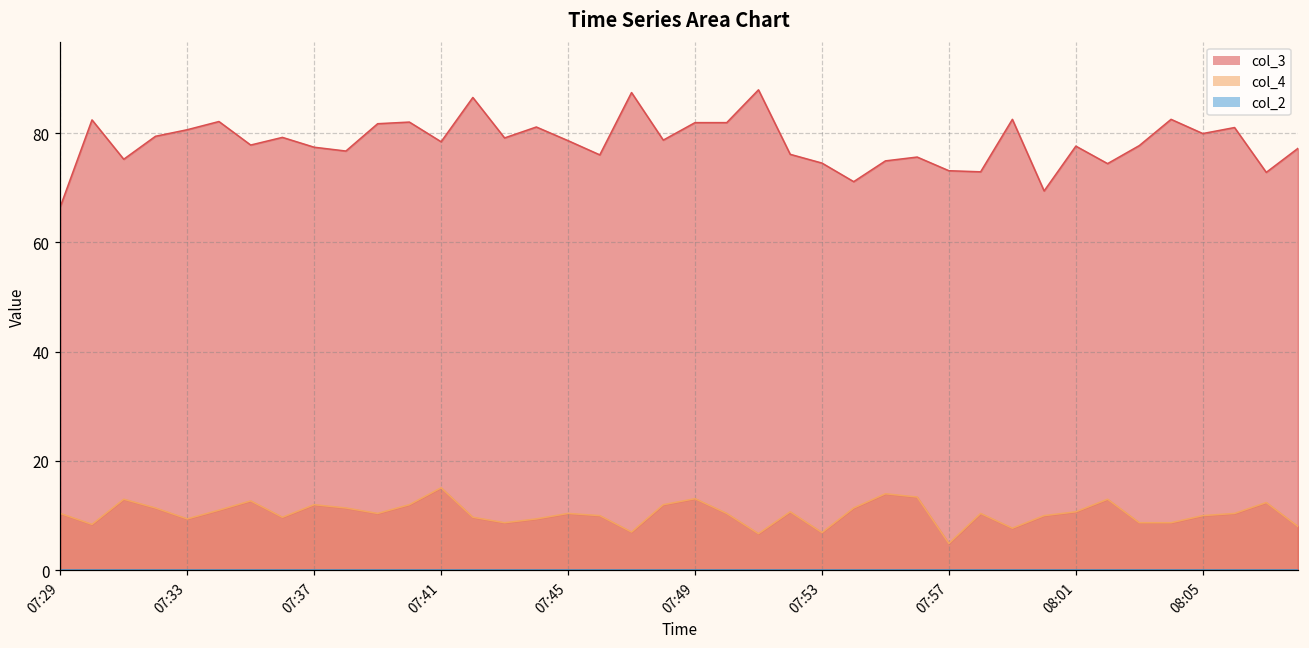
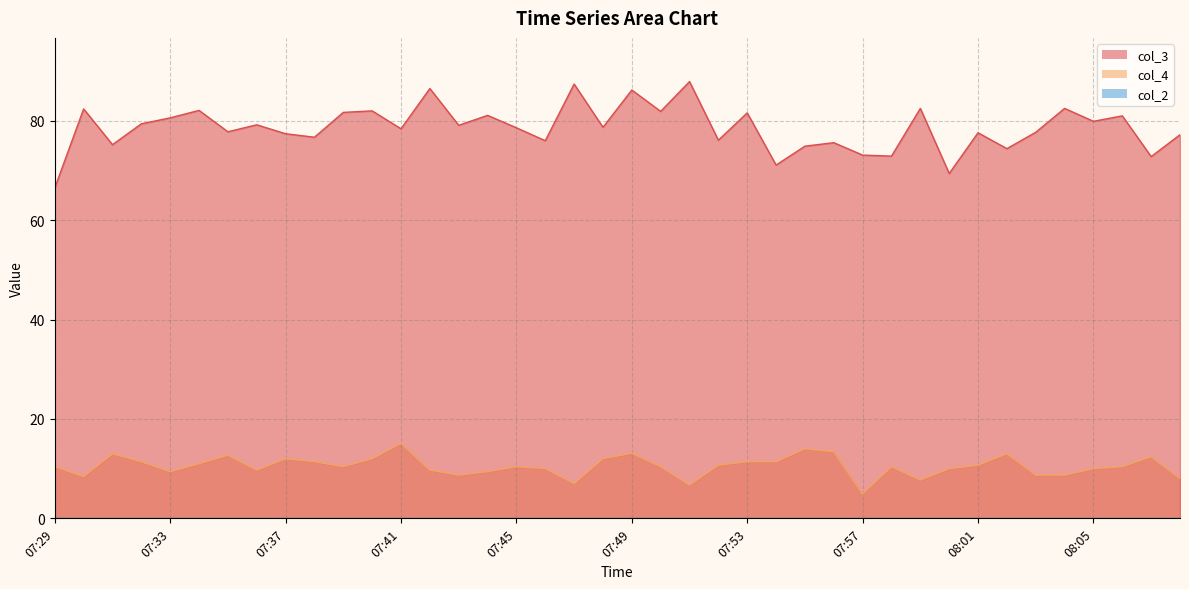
col_3, 07:49: 82 -> 86
col_4, 07:53: 7 -> 11
col_3, 07:53: 75 -> 82
